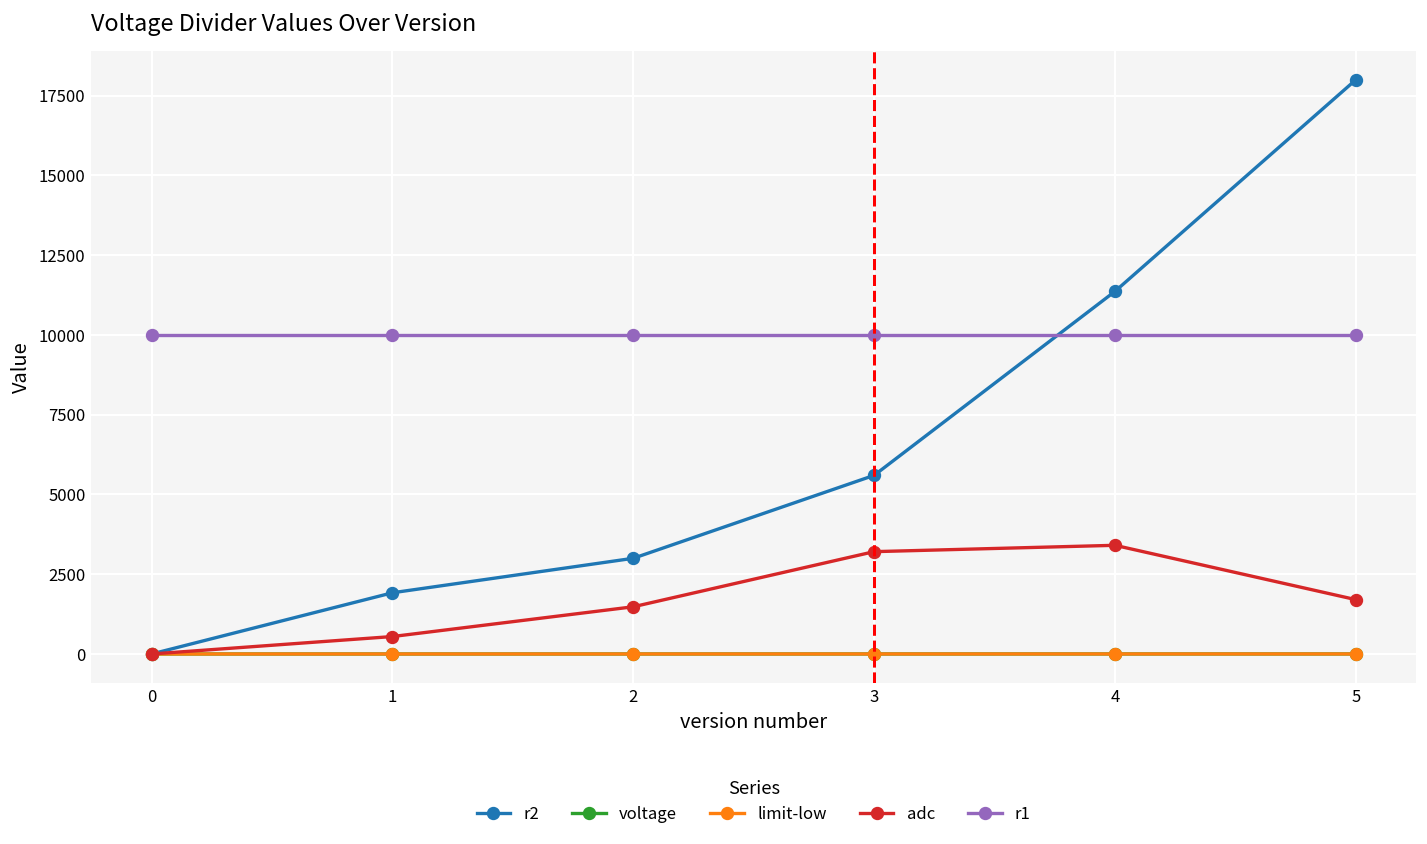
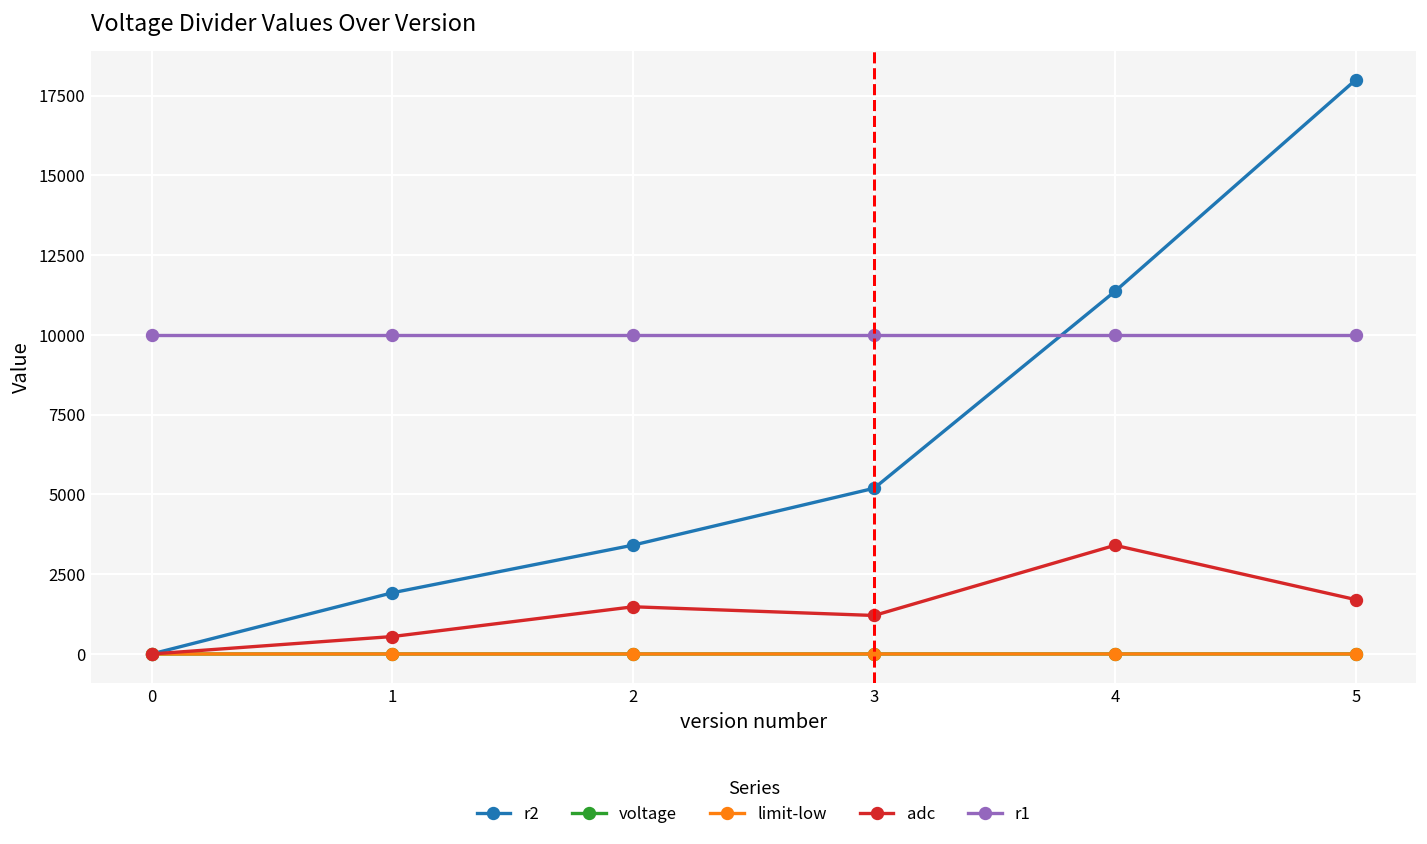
r2, 2: 3000 -> 3400
r2, 3: 5600 -> 5200
adc, 3: 3200 -> 1200
